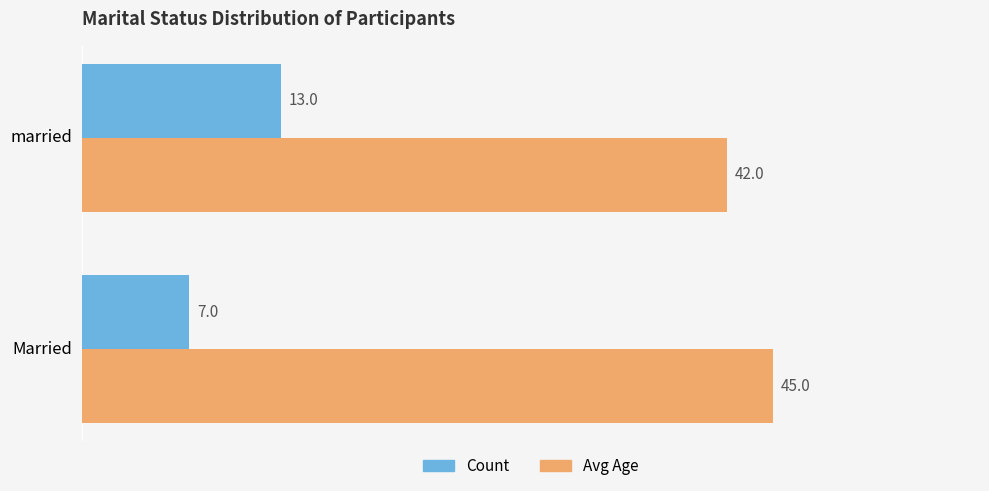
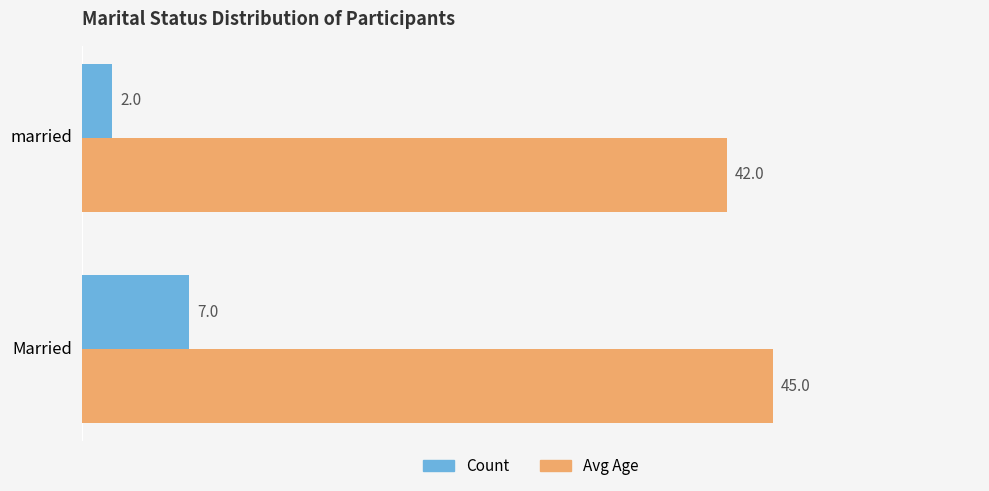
Count, married: 13.0 -> 2.0
